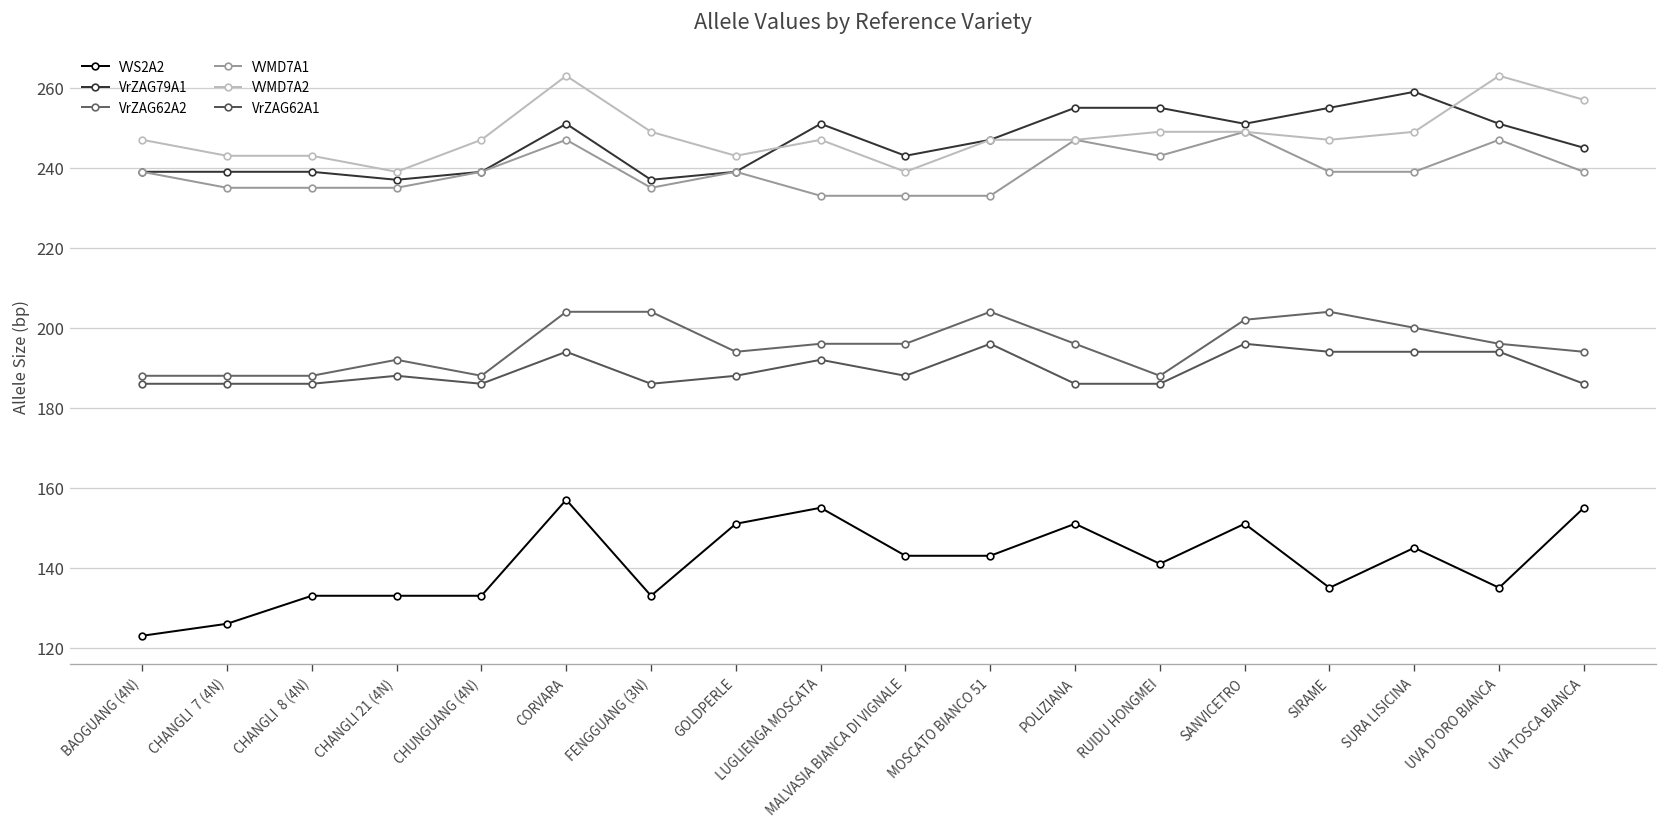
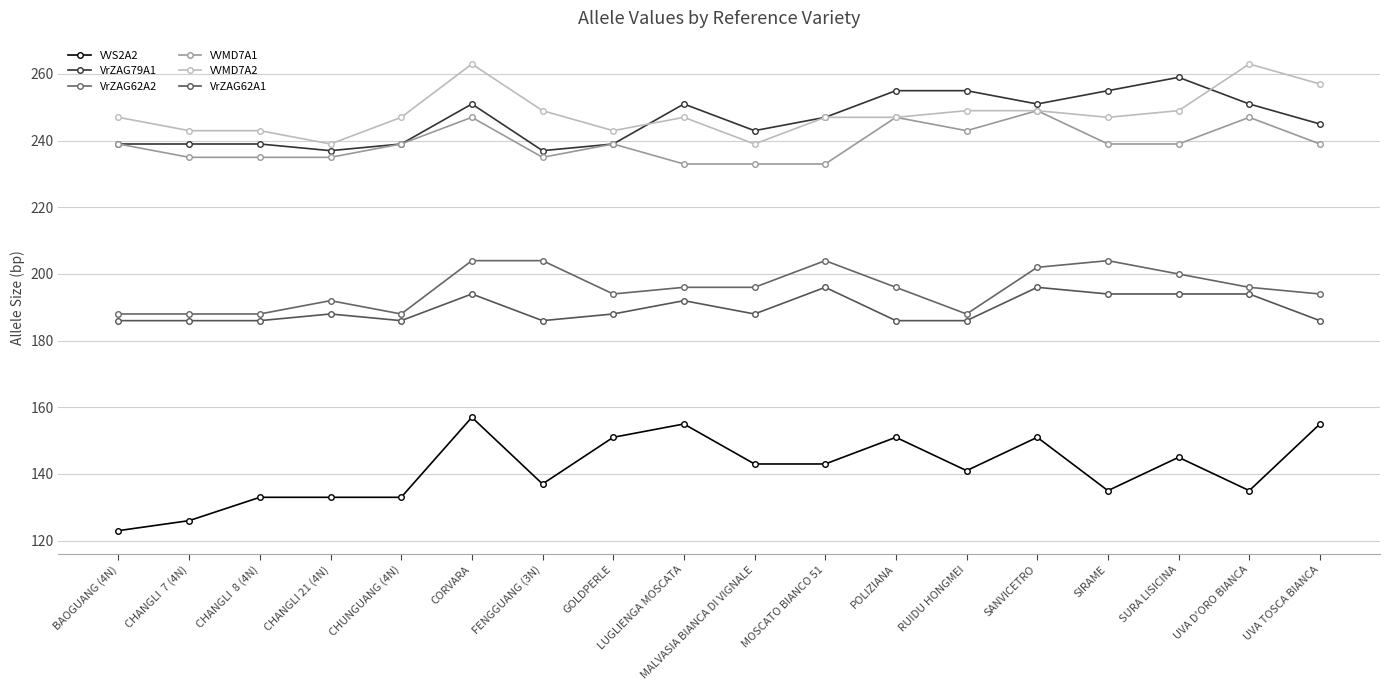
VVS2A2, FENGGUANG (3N): 133 -> 137
